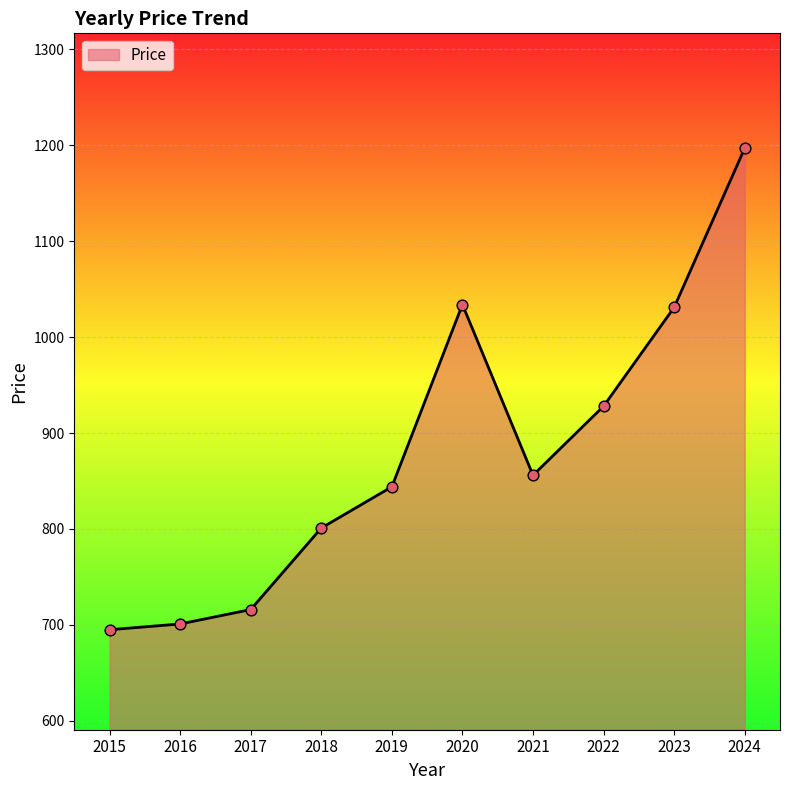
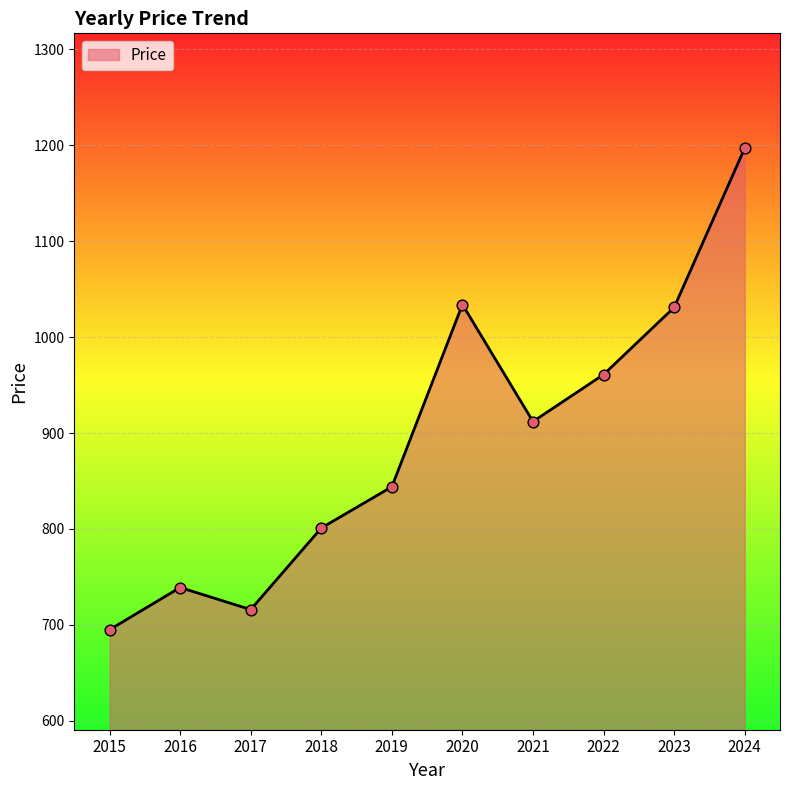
2016: 700 -> 740
2021: 860 -> 910
2022: 930 -> 960
